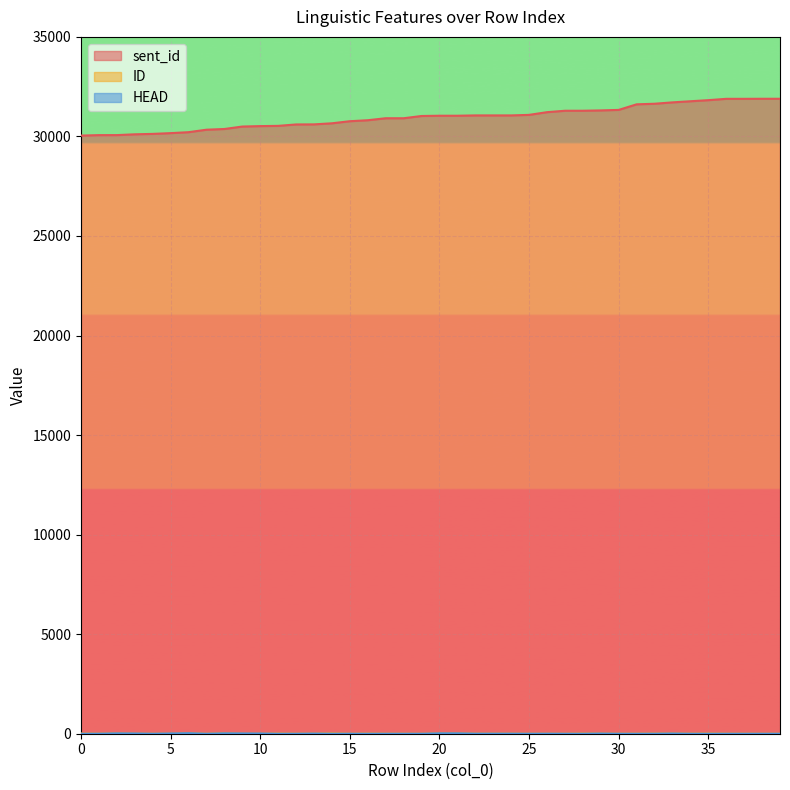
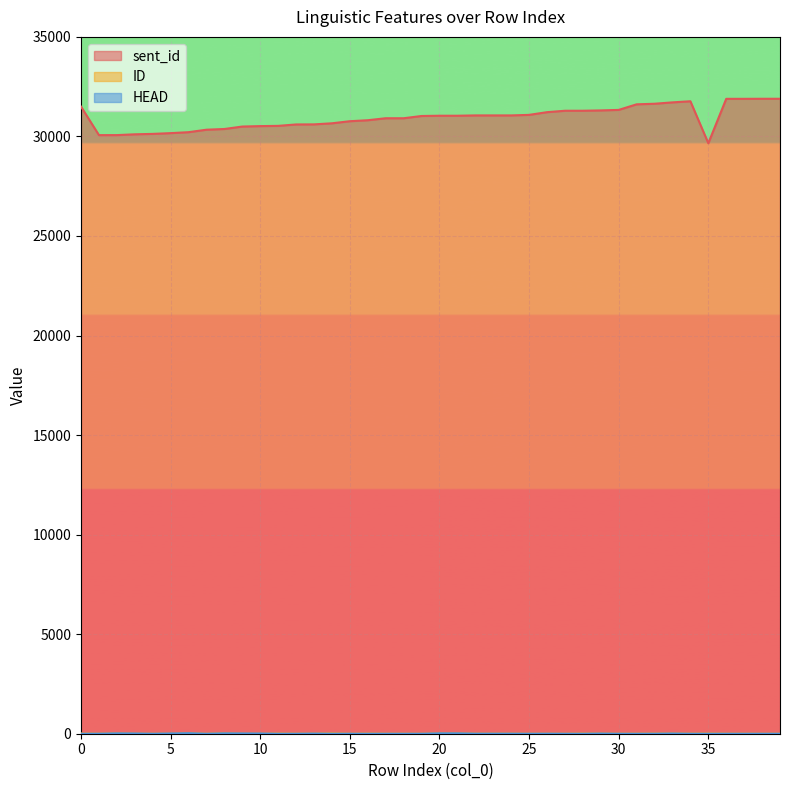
sent_id, 0: 30000 -> 31500
sent_id, 35: 31800 -> 29700
